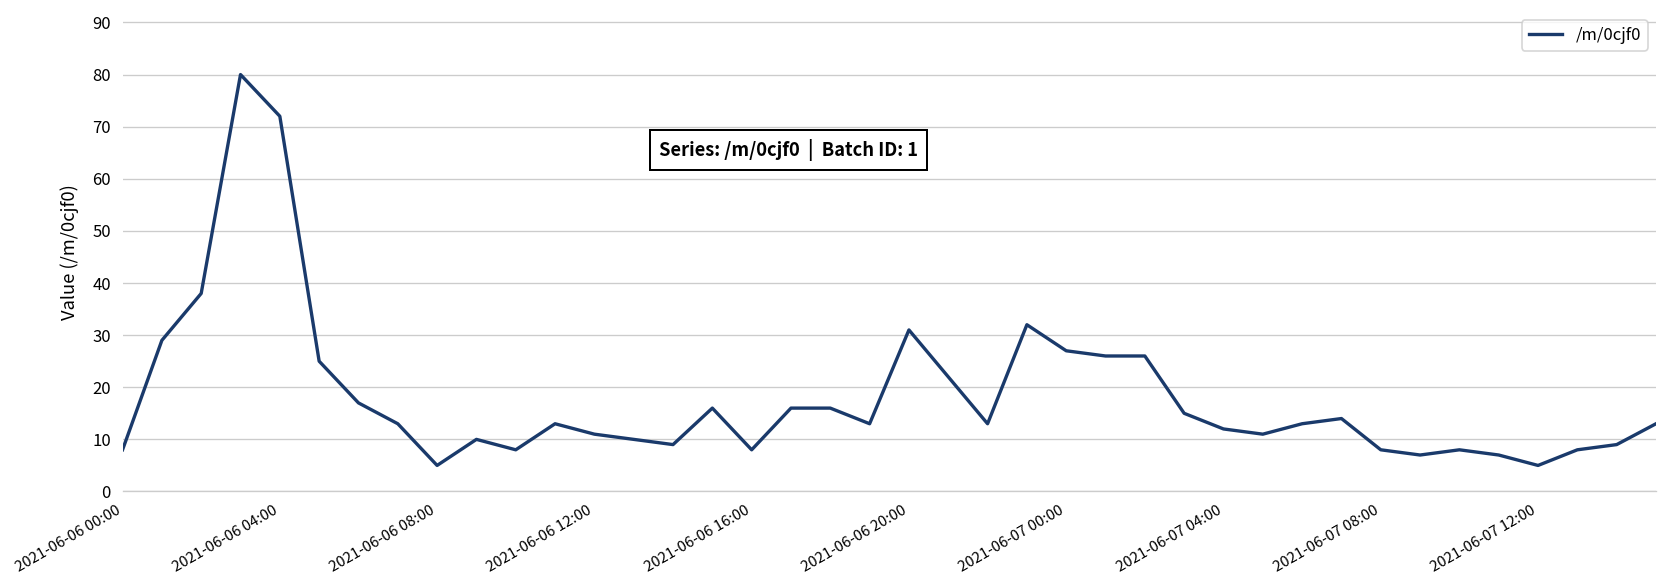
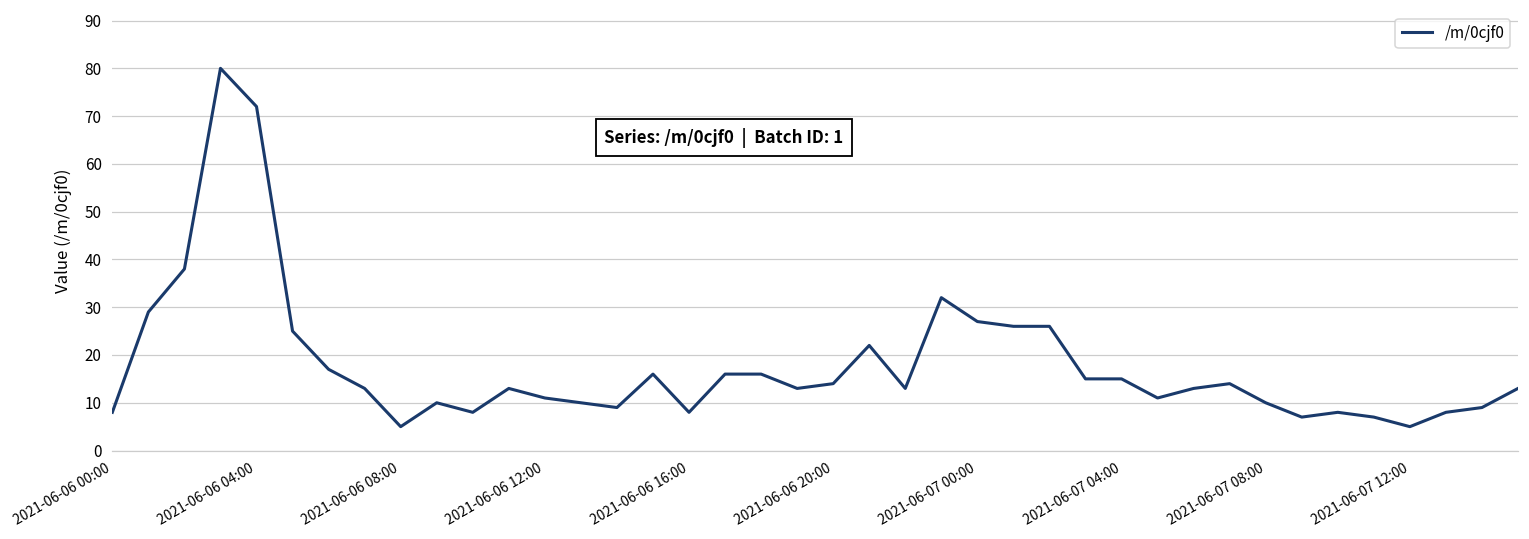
2021-06-06 20:00: 31 -> 14
2021-06-07 04:00: 12 -> 15
2021-06-07 08:00: 8 -> 10
